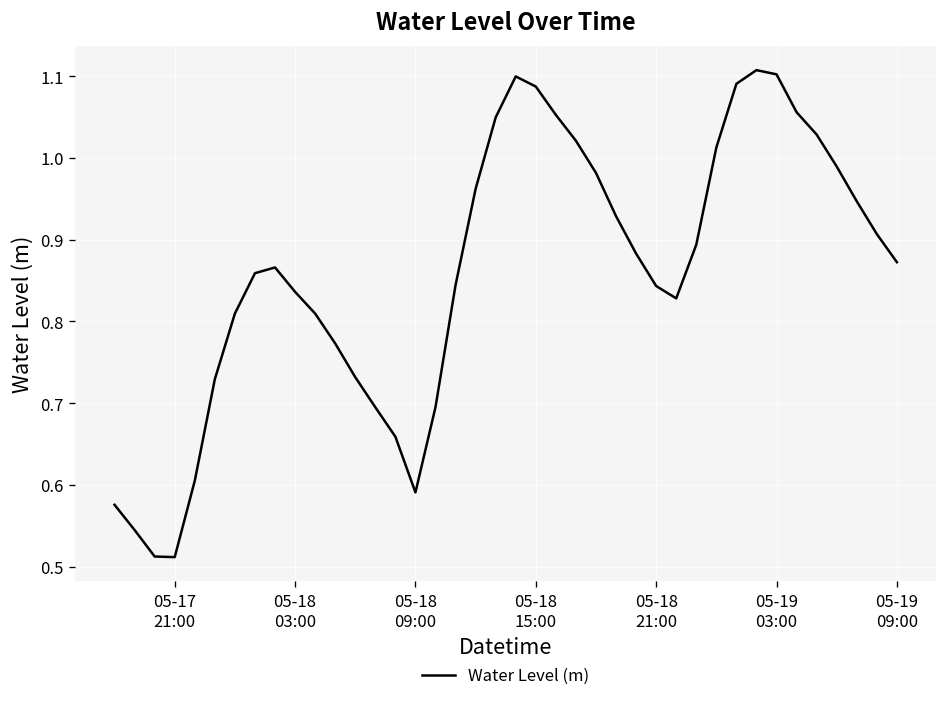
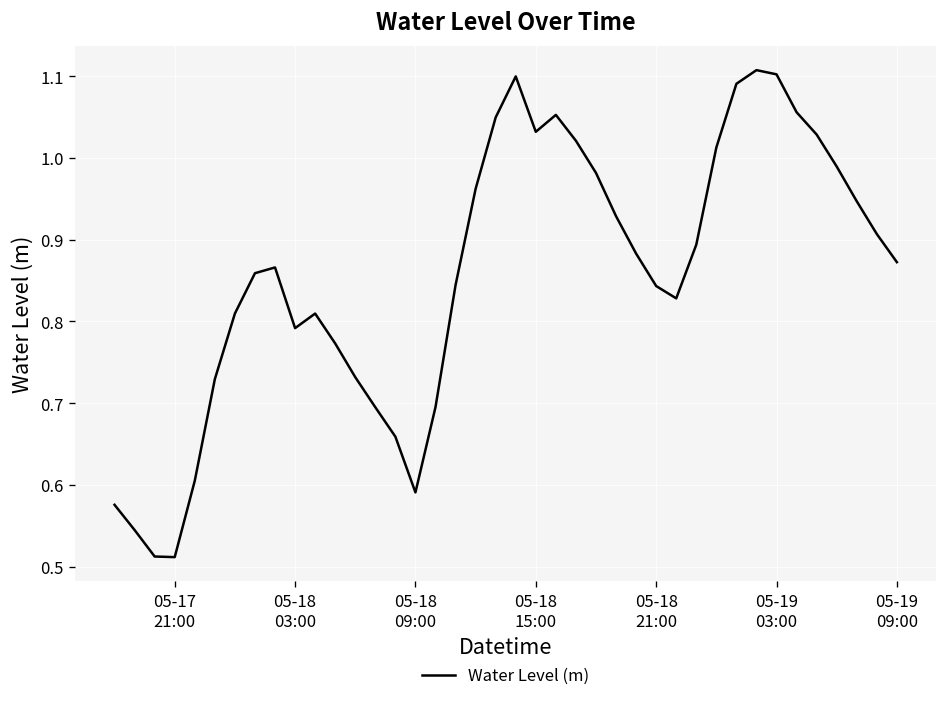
05-18 03:00: 0.84 -> 0.79
05-18 15:00: 1.09 -> 1.03
